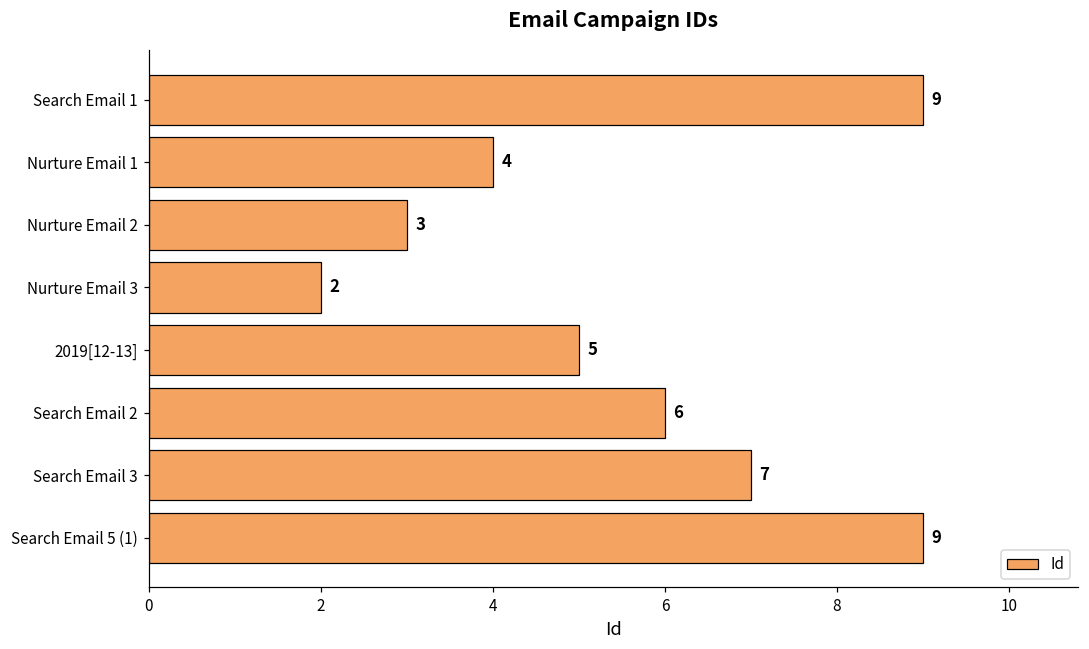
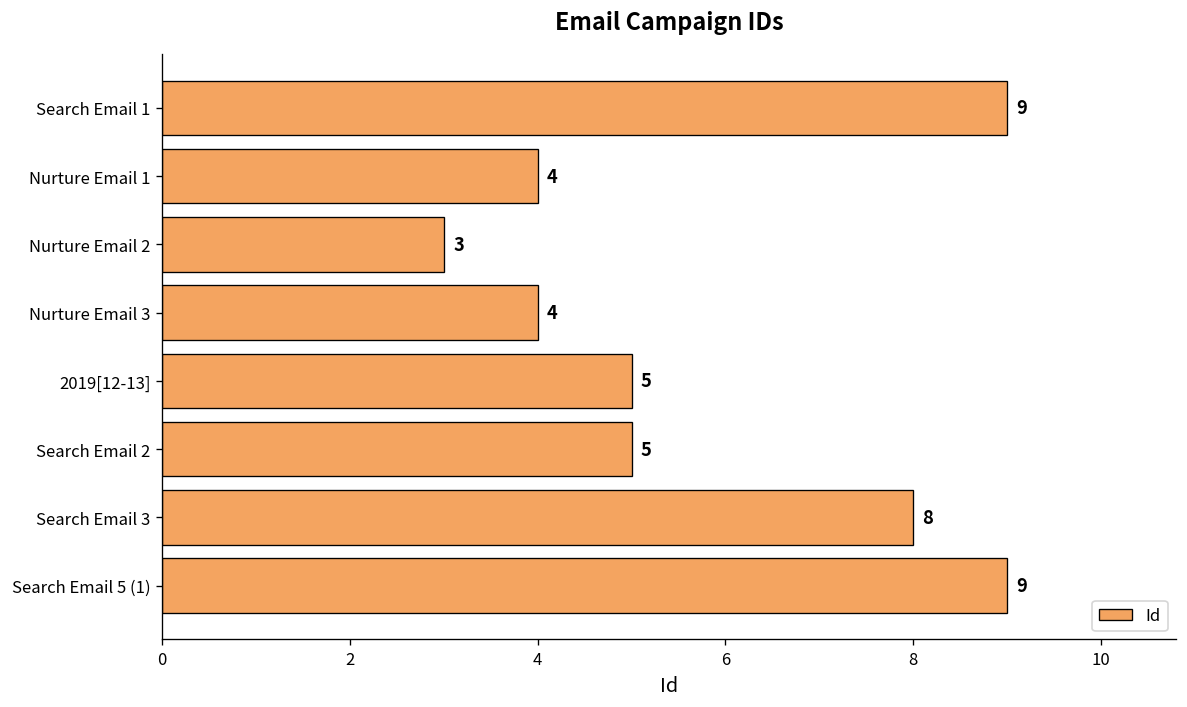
Nurture Email 3: 2 -> 4
Search Email 2: 6 -> 5
Search Email 3: 7 -> 8
